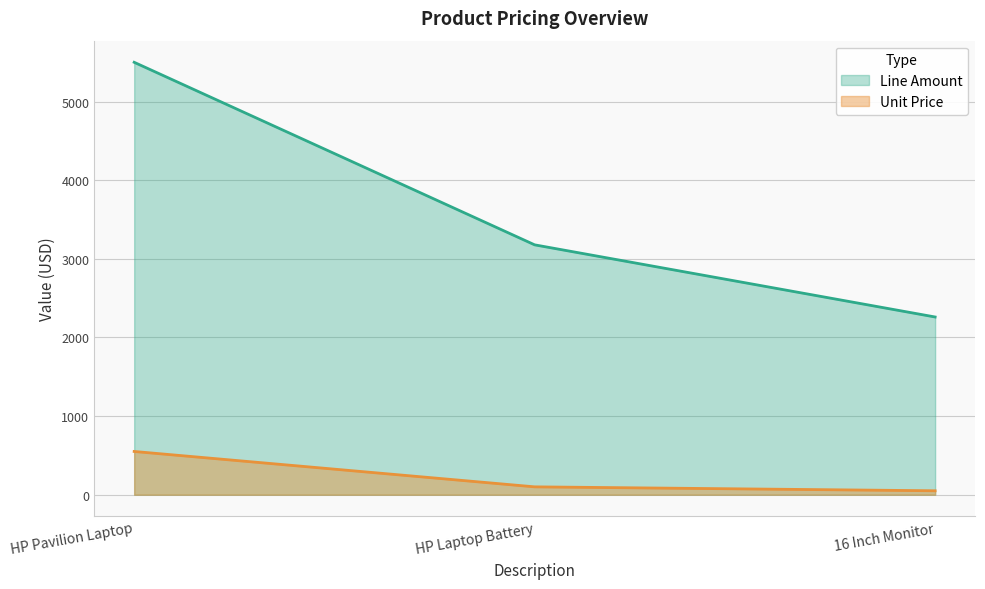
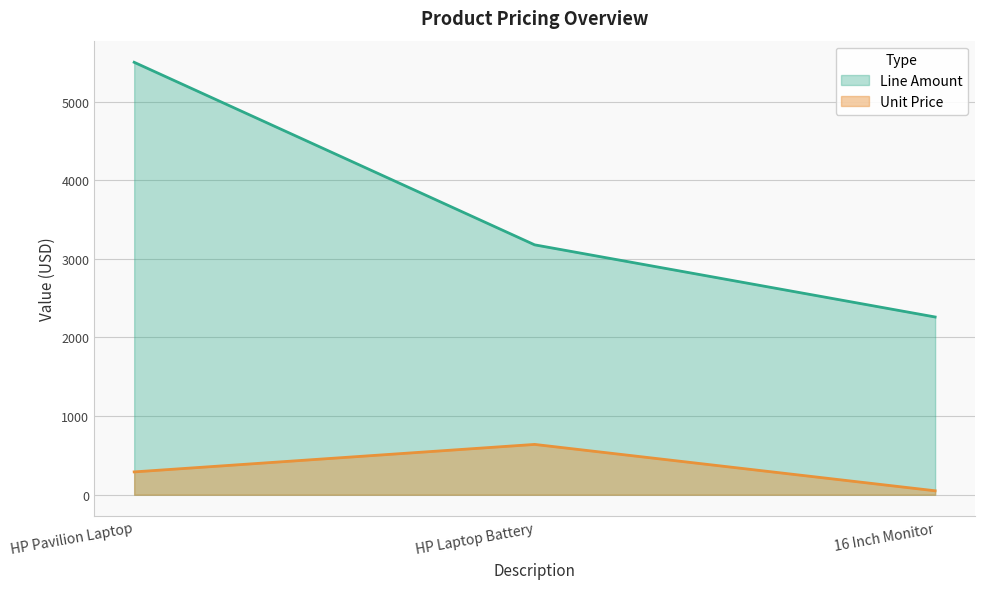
Unit Price, HP Pavilion Laptop: 600 -> 300
Unit Price, HP Laptop Battery: 100 -> 600
